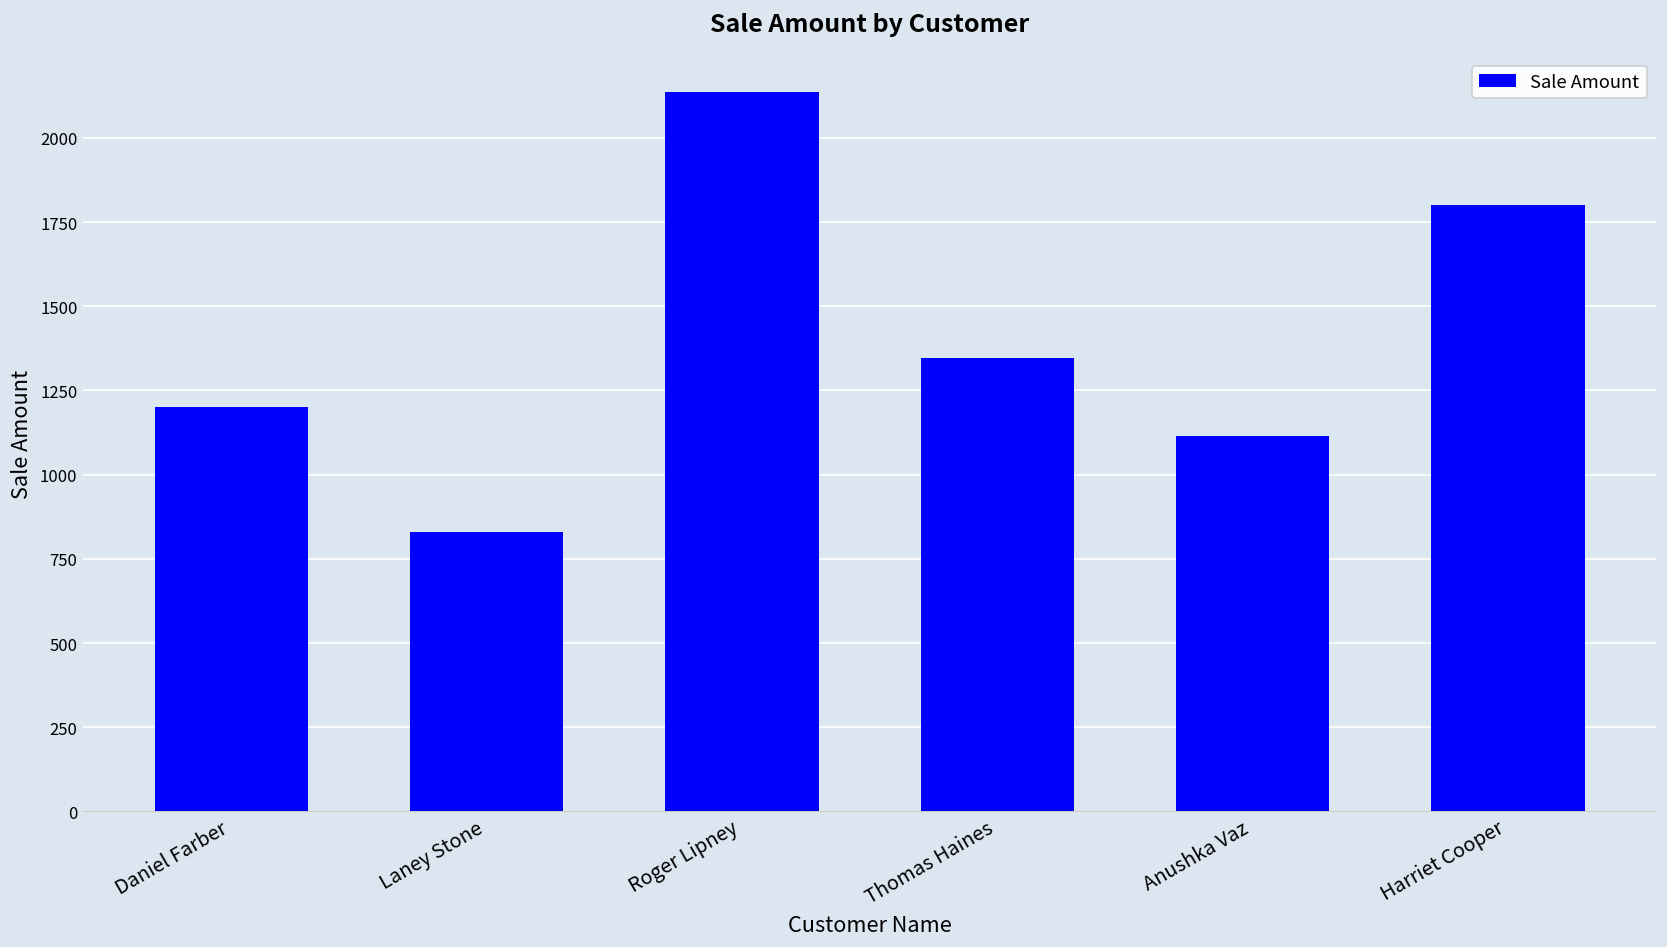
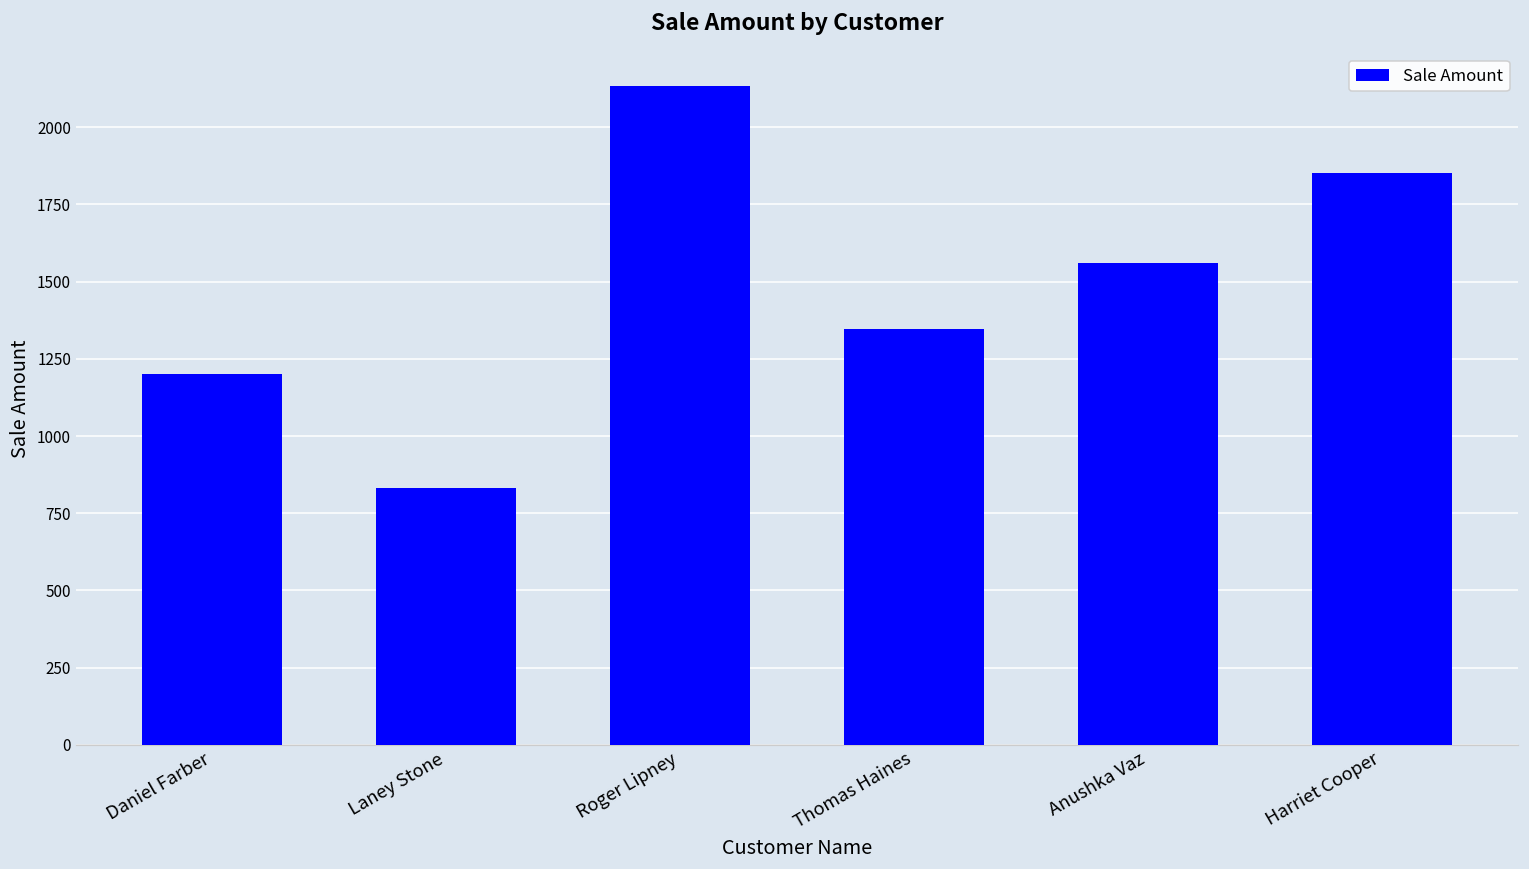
Anushka Vaz: 1120 -> 1560
Harriet Cooper: 1800 -> 1850
